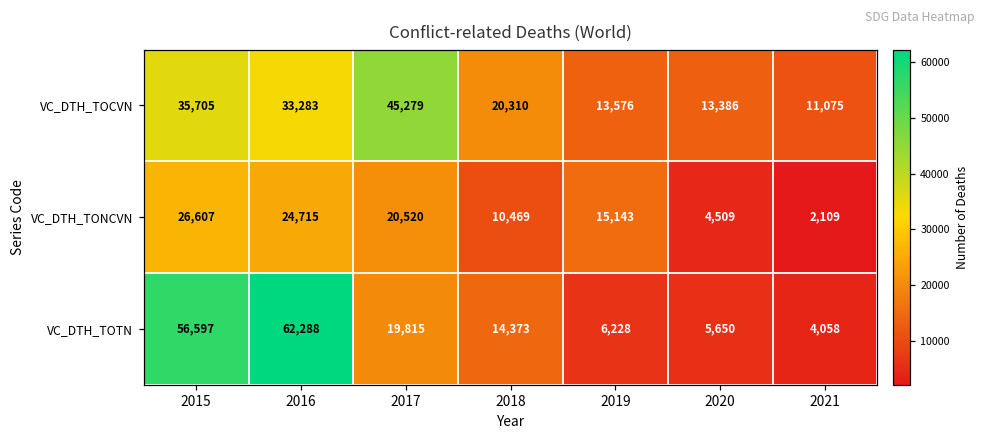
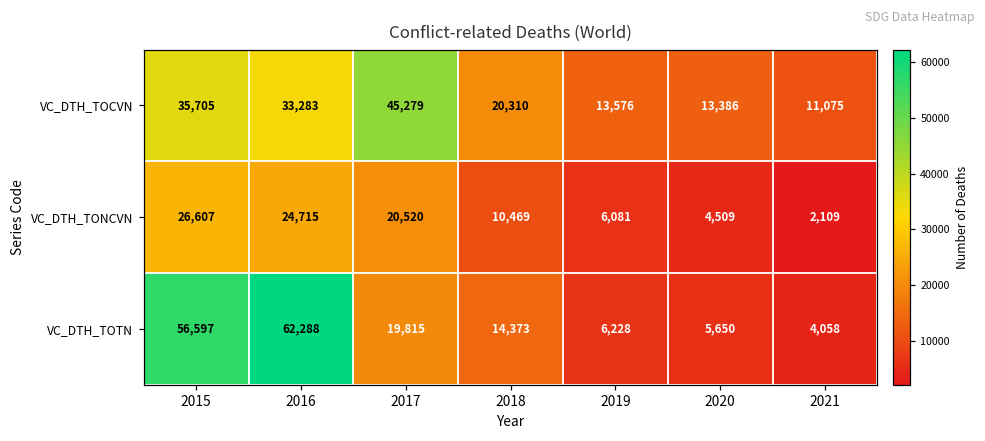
VC_DTH_TONCVN, 2019: 15,143 -> 6,081
